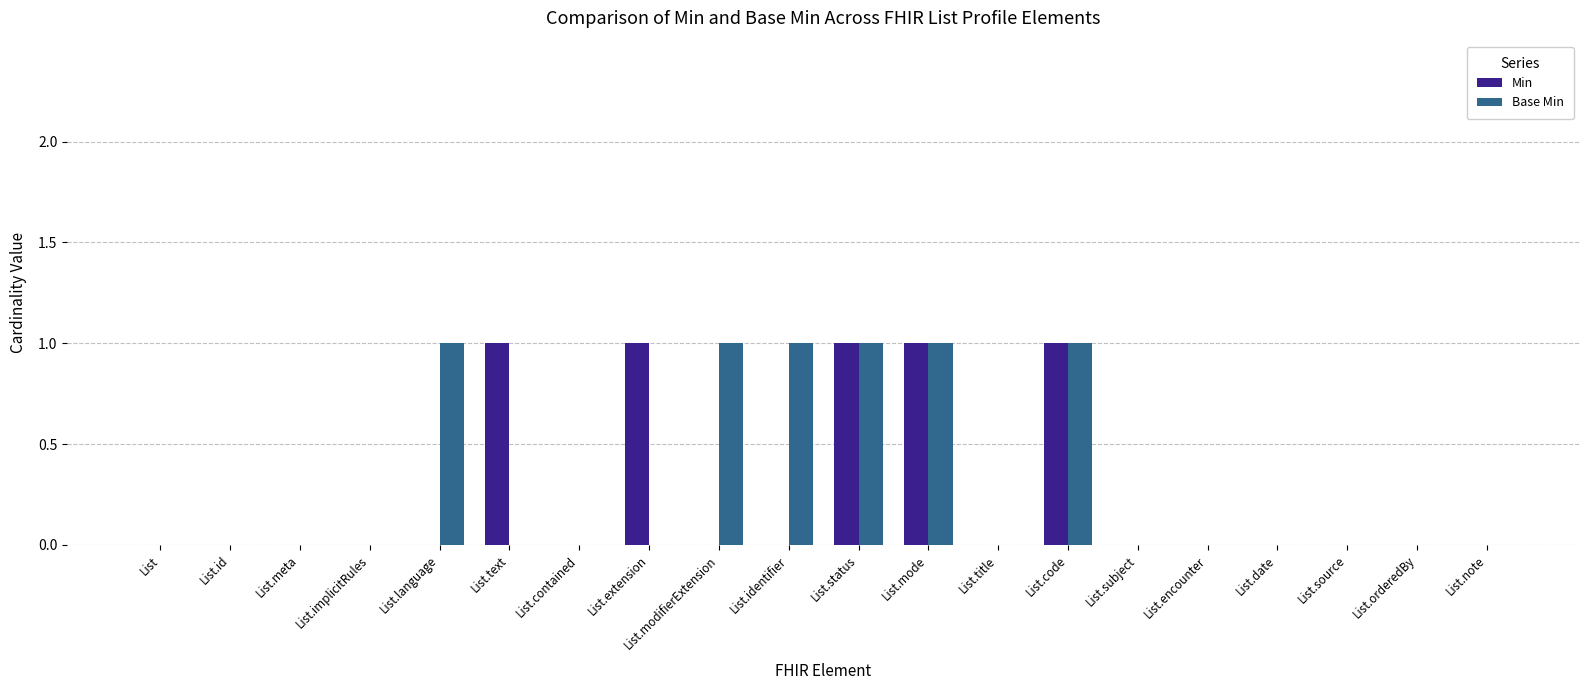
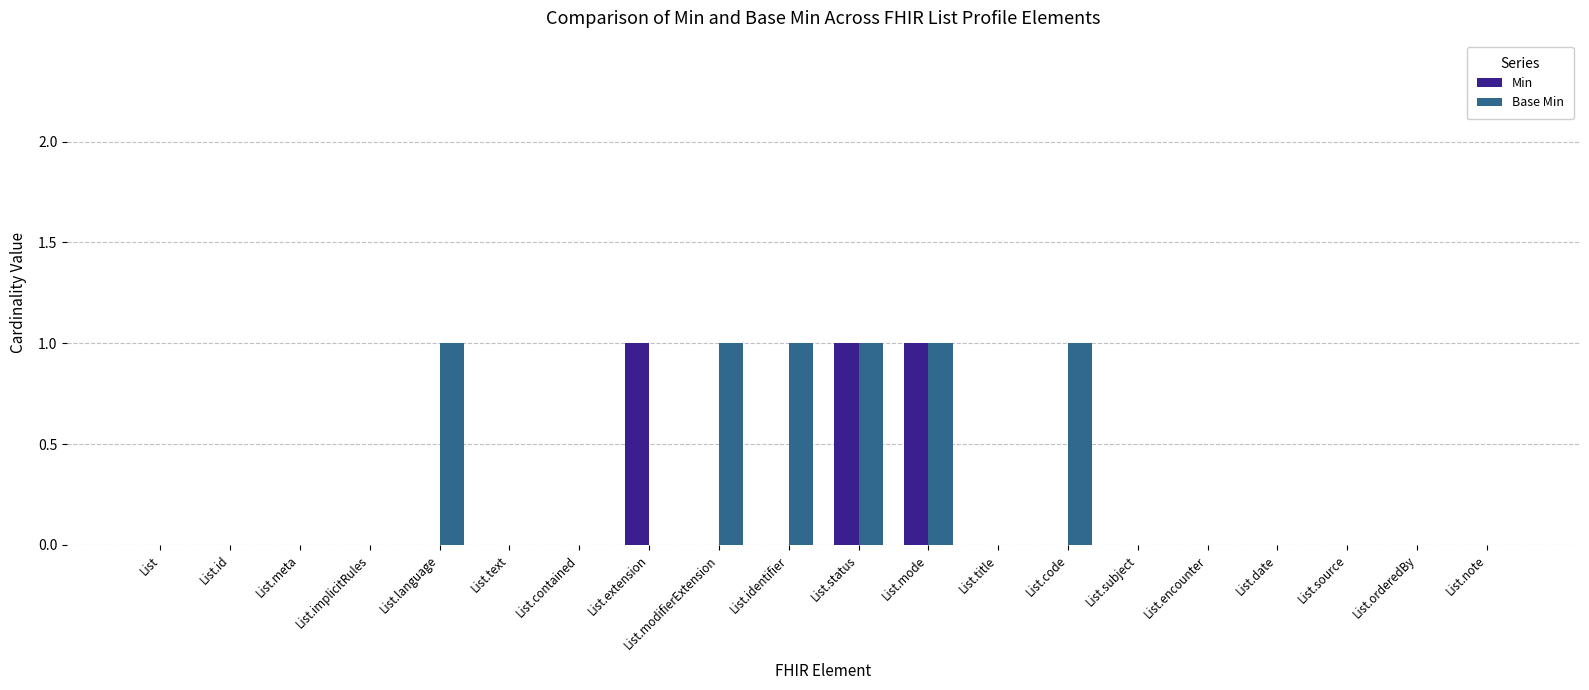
Min, List.text: 1 -> 0
Min, List.code: 1 -> 0
